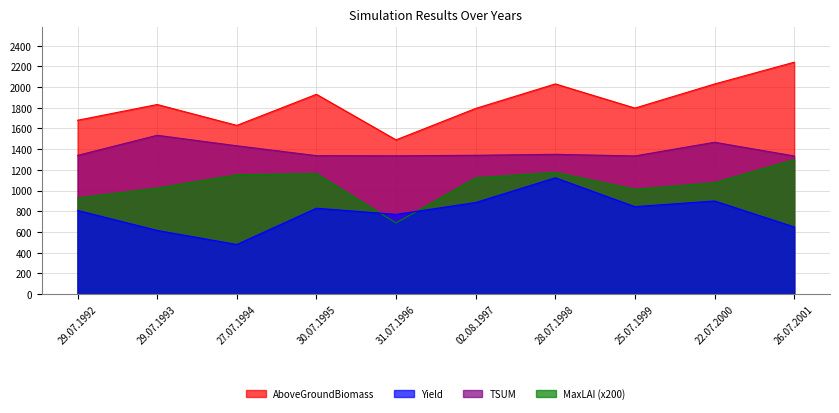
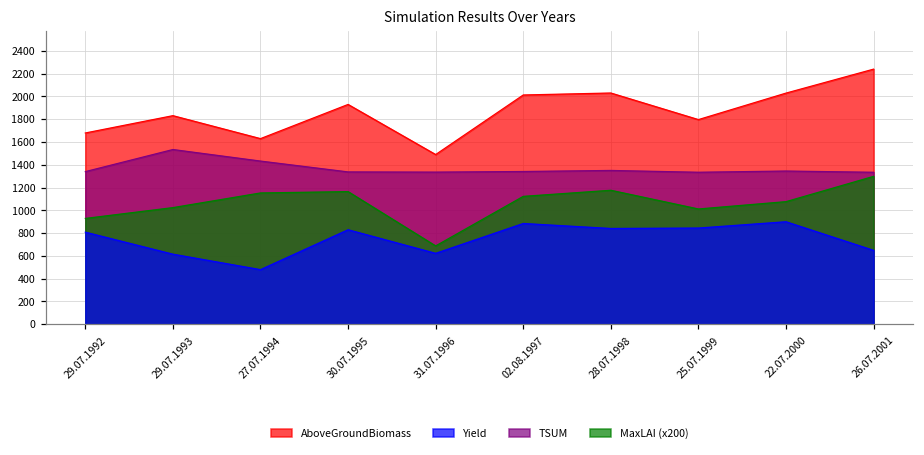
Yield, 31.07.1996: 770 -> 620
AboveGroundBiomass, 02.08.1997: 1790 -> 2010
Yield, 28.07.1998: 1120 -> 840
TSUM, 22.07.2000: 1470 -> 1340
